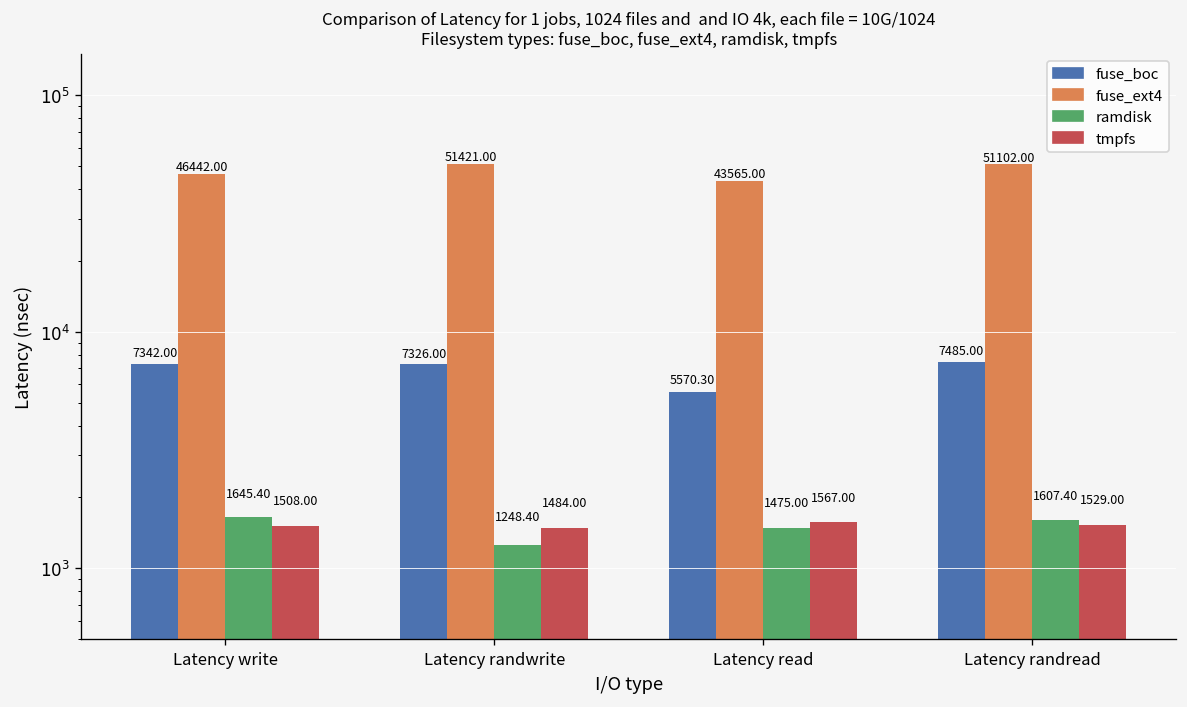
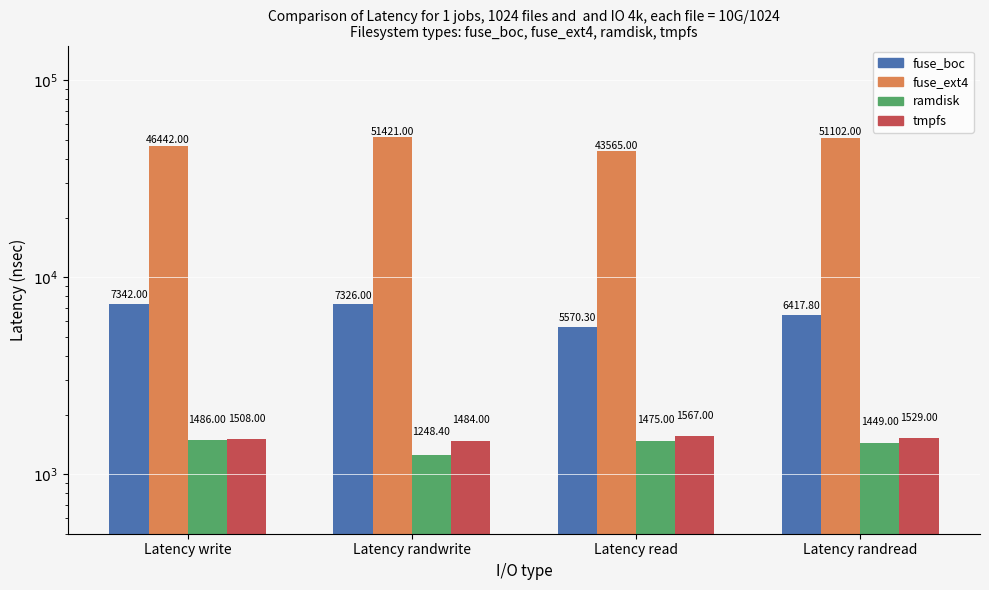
ramdisk, Latency write: 1645.40 -> 1486.00
fuse_boc, Latency randread: 7485.00 -> 6417.80
ramdisk, Latency randread: 1607.40 -> 1449.00
